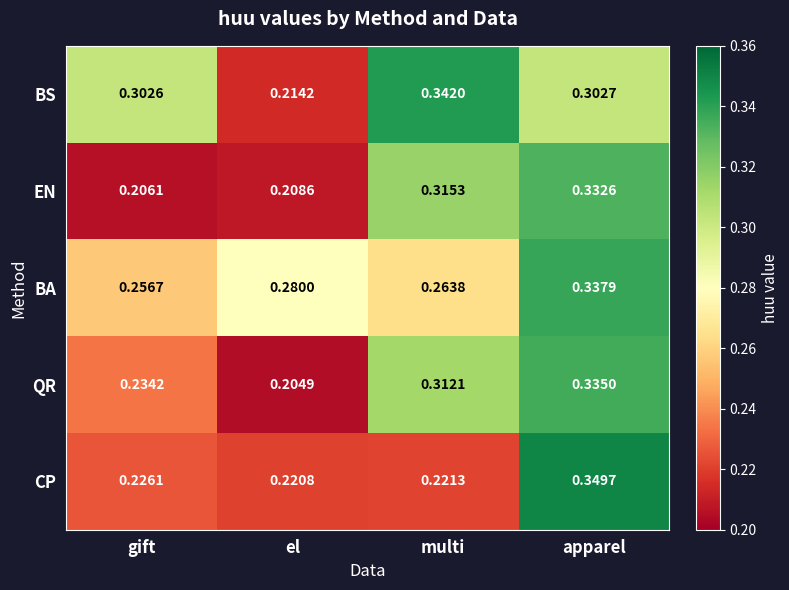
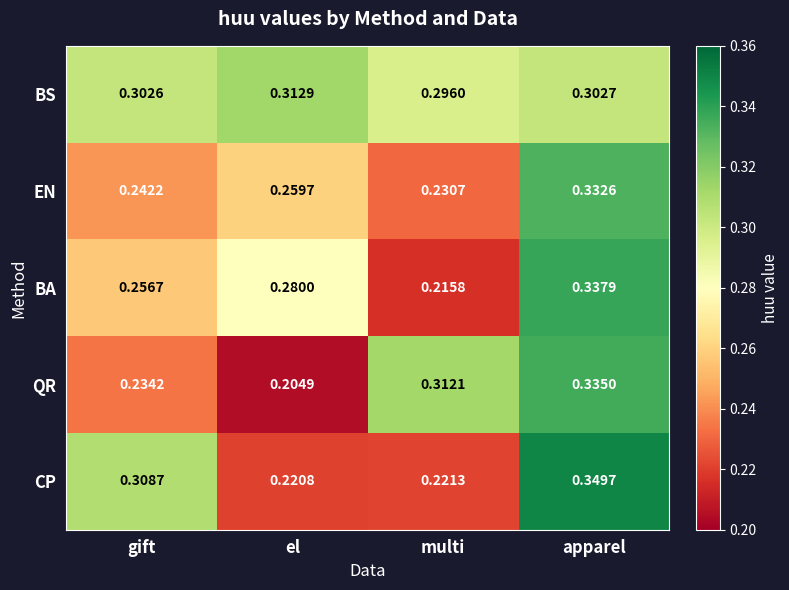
BS, el: 0.2142 -> 0.3129
BS, multi: 0.3420 -> 0.2960
EN, gift: 0.2061 -> 0.2422
EN, el: 0.2086 -> 0.2597
EN, multi: 0.3153 -> 0.2307
BA, multi: 0.2638 -> 0.2158
CP, gift: 0.2261 -> 0.3087
